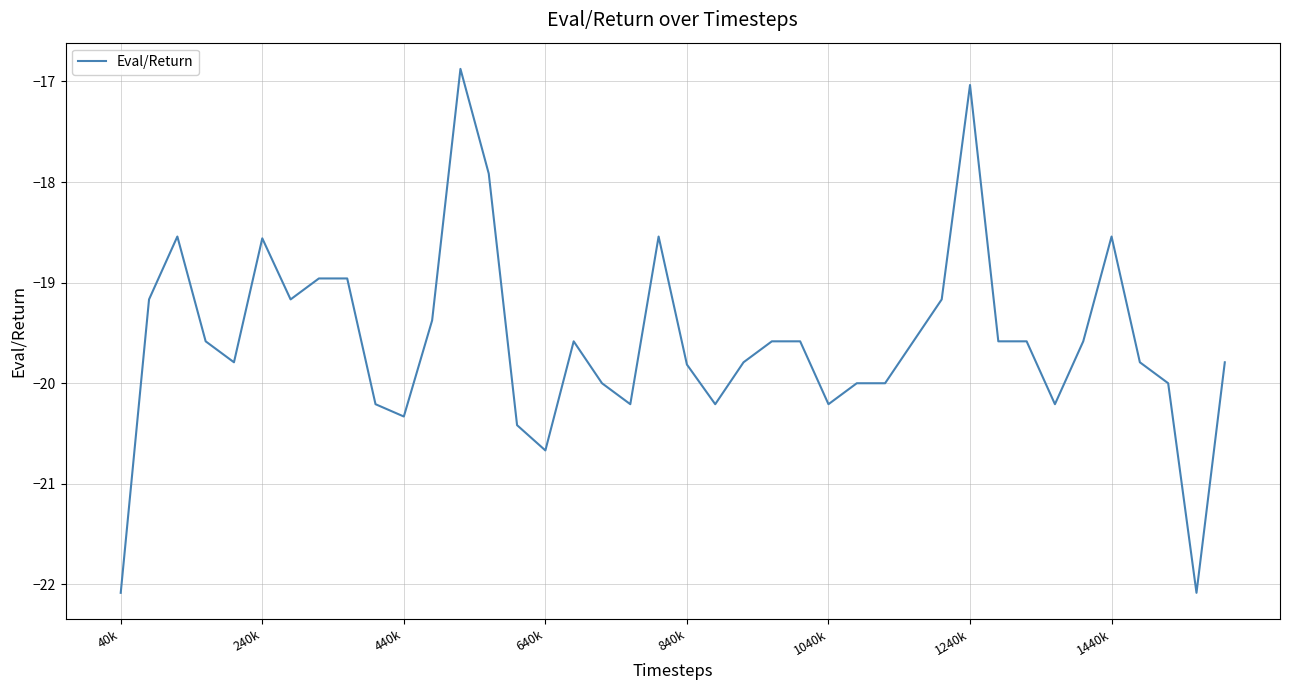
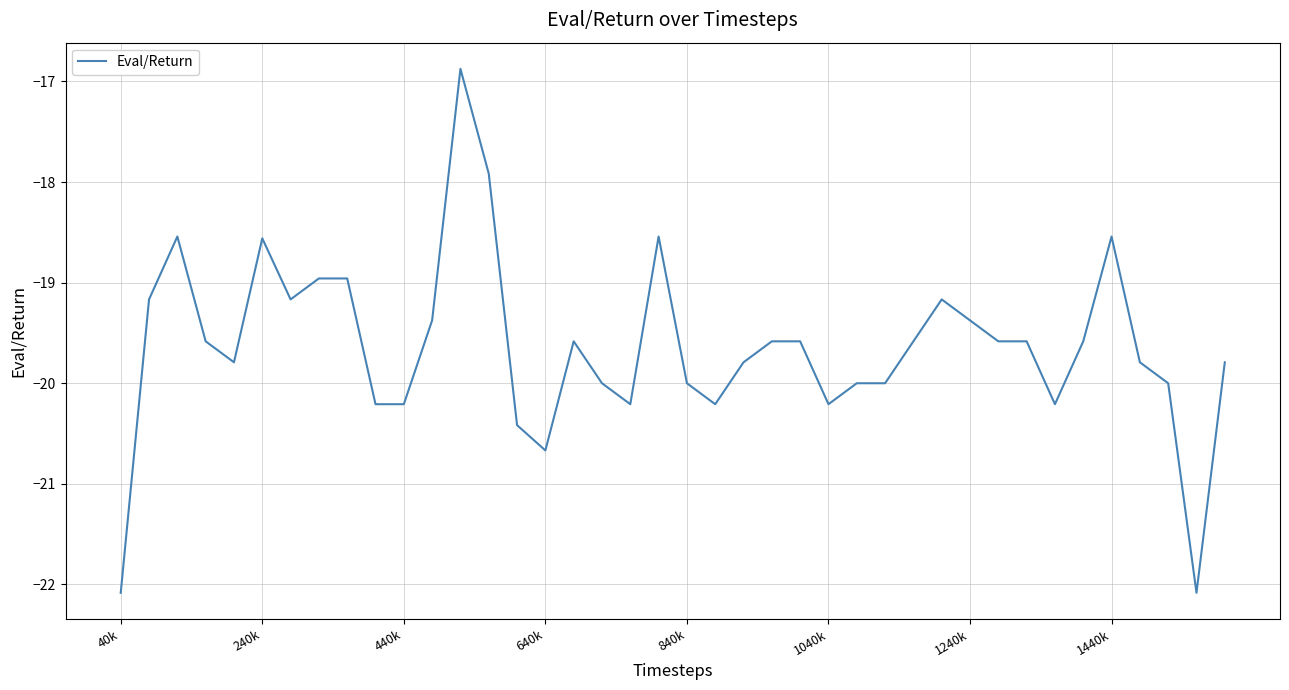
440k: -20.33 -> -20.21
840k: -19.81 -> -20.00
1240k: -17.04 -> -19.38
